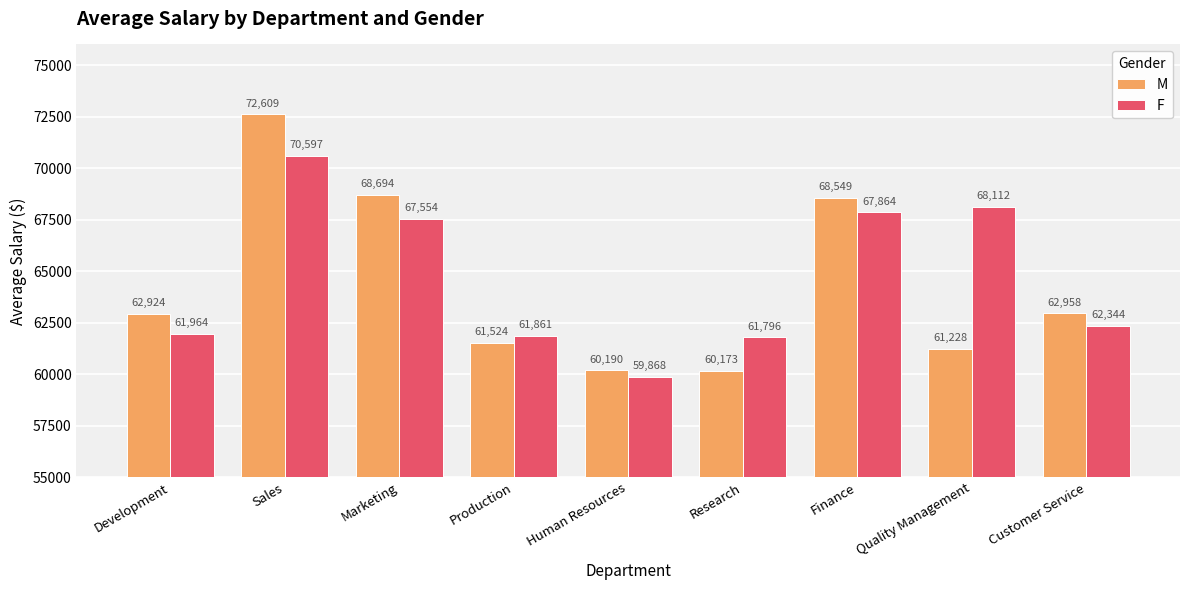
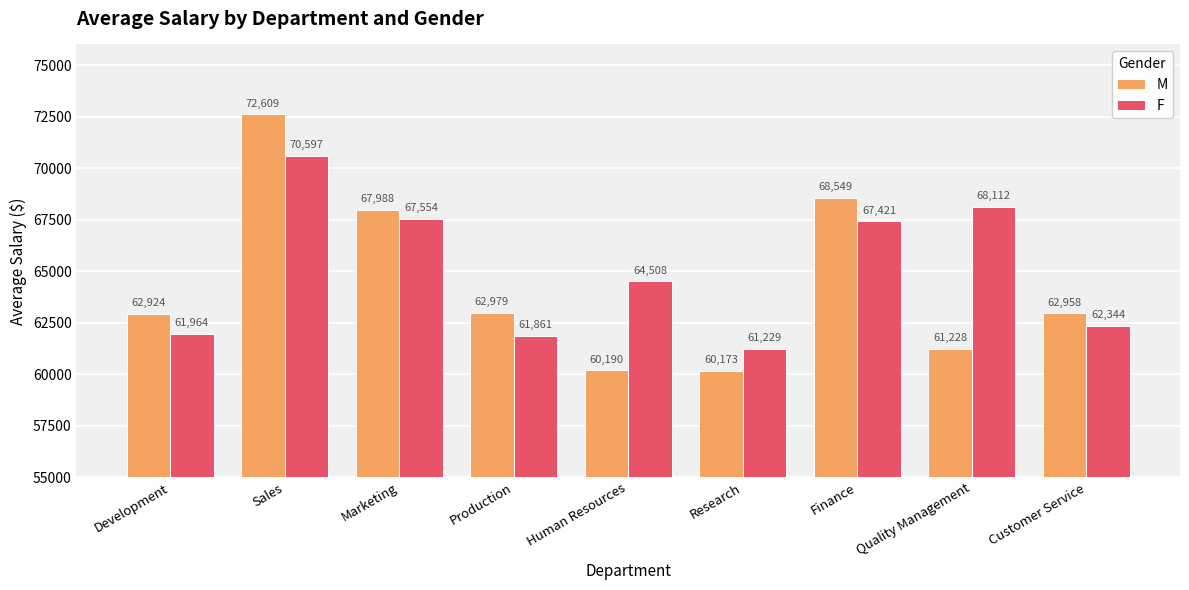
M, Marketing: 68,694 -> 67,988
M, Production: 61,524 -> 62,979
F, Human Resources: 59,868 -> 64,508
F, Research: 61,796 -> 61,229
F, Finance: 67,864 -> 67,421
